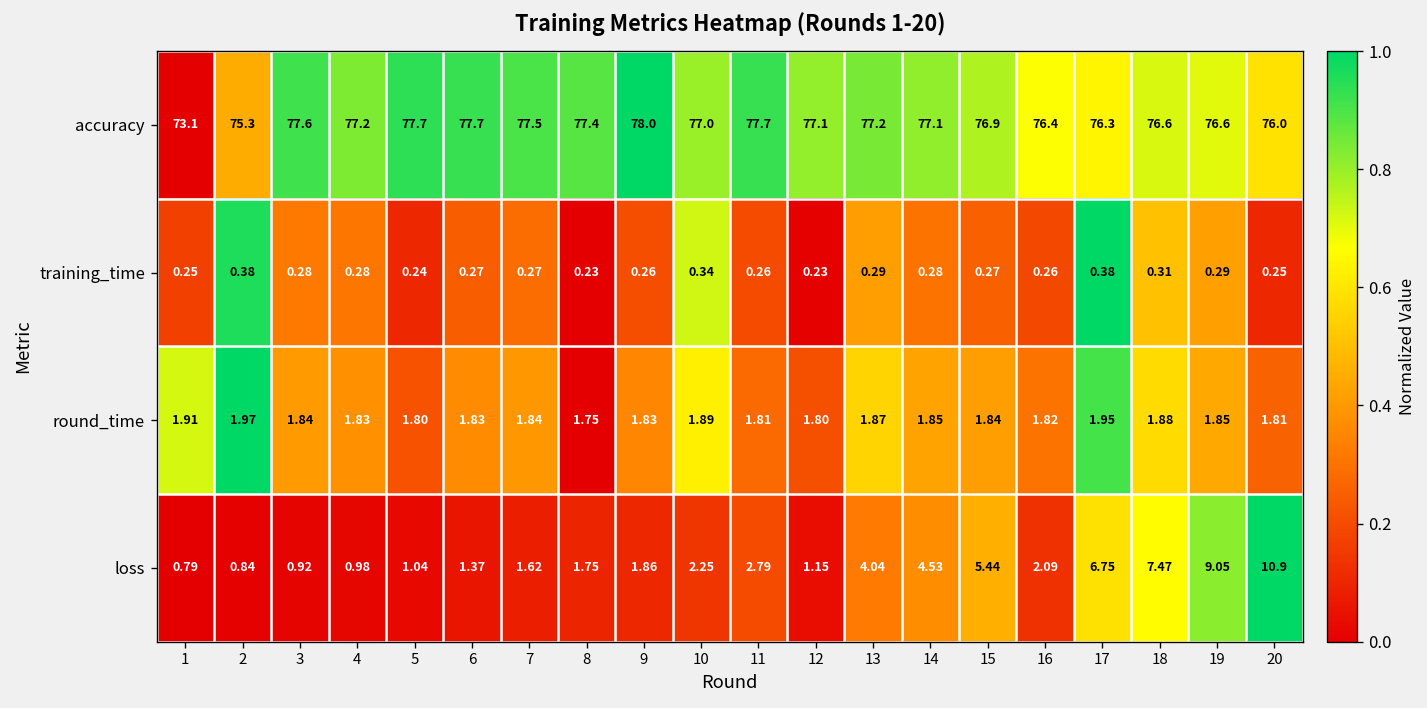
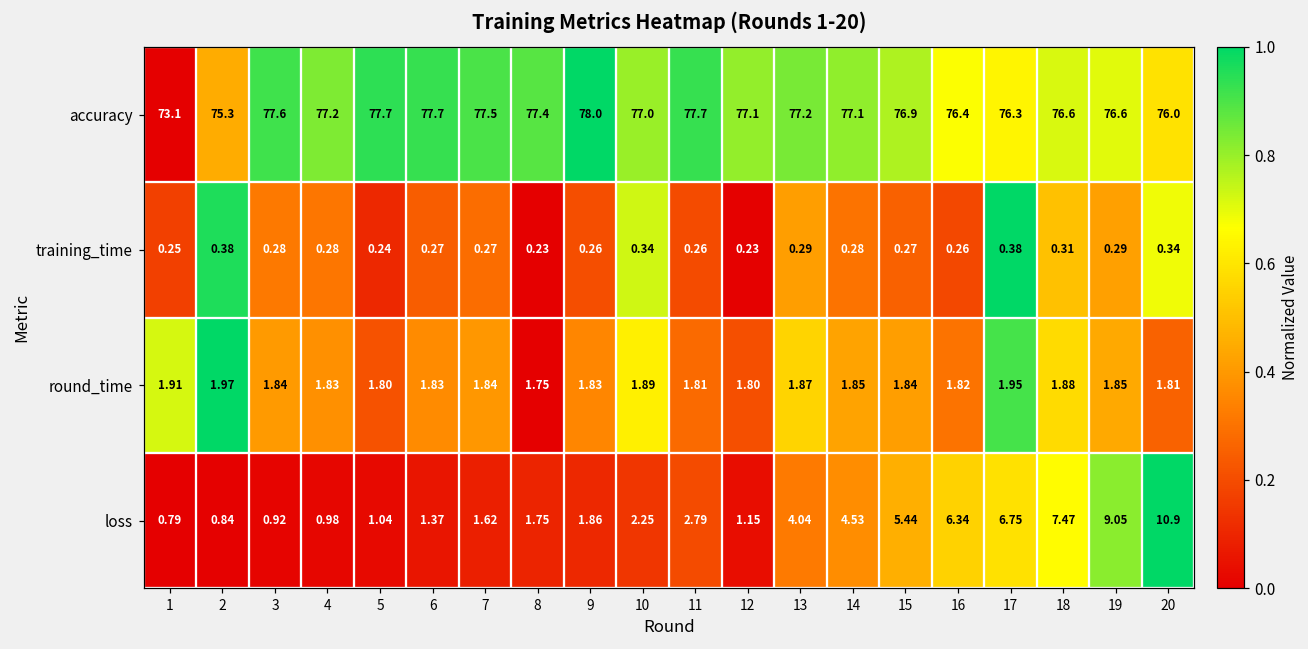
training_time, 20: 0.25 -> 0.34
loss, 16: 2.09 -> 6.34
